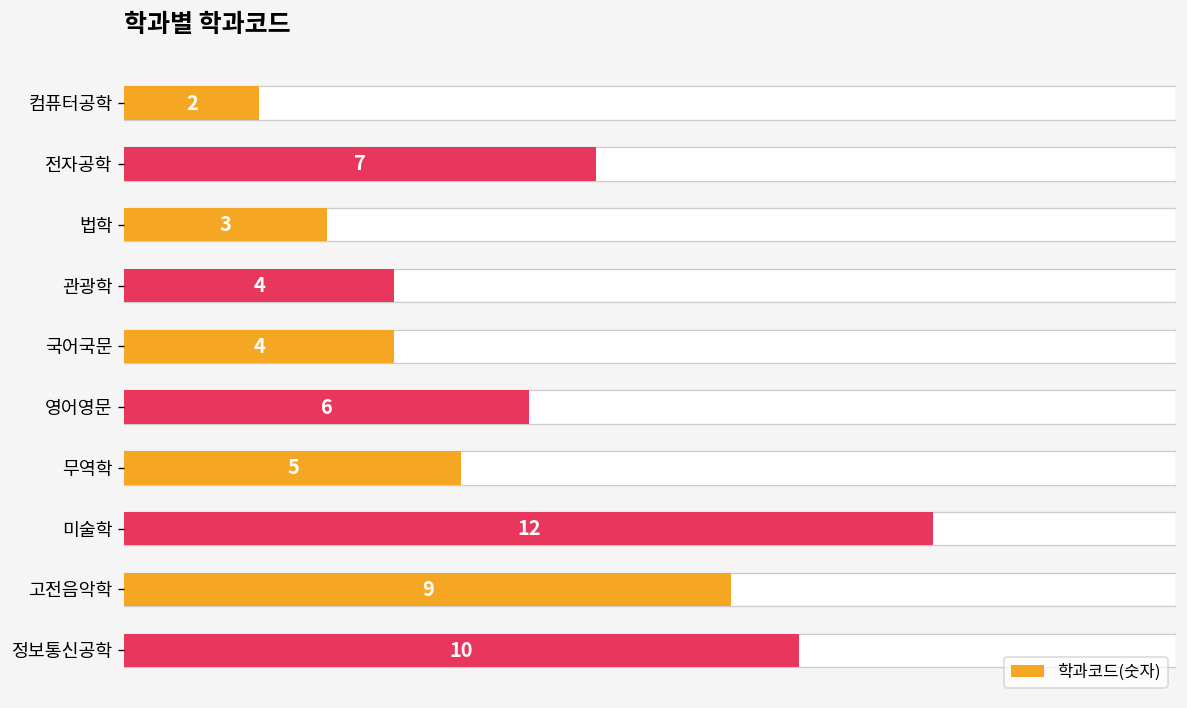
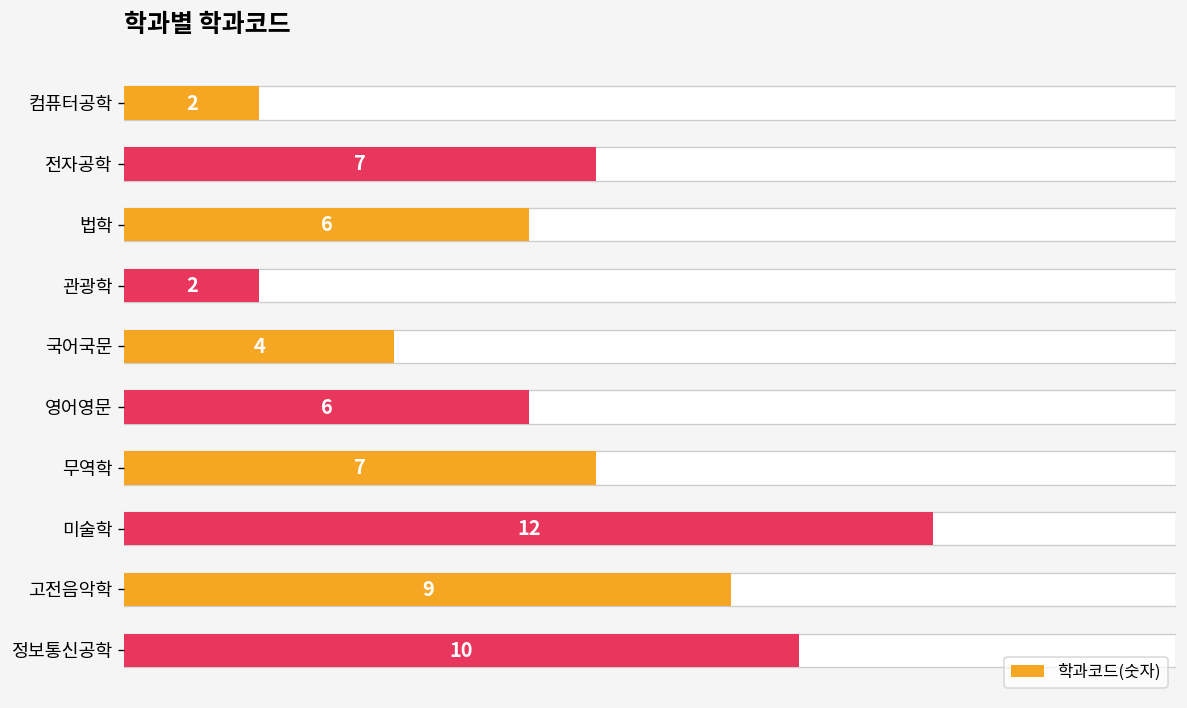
학과코드(숫자), 법학: 3 -> 6
학과코드(숫자), 관광학: 4 -> 2
학과코드(숫자), 무역학: 5 -> 7
